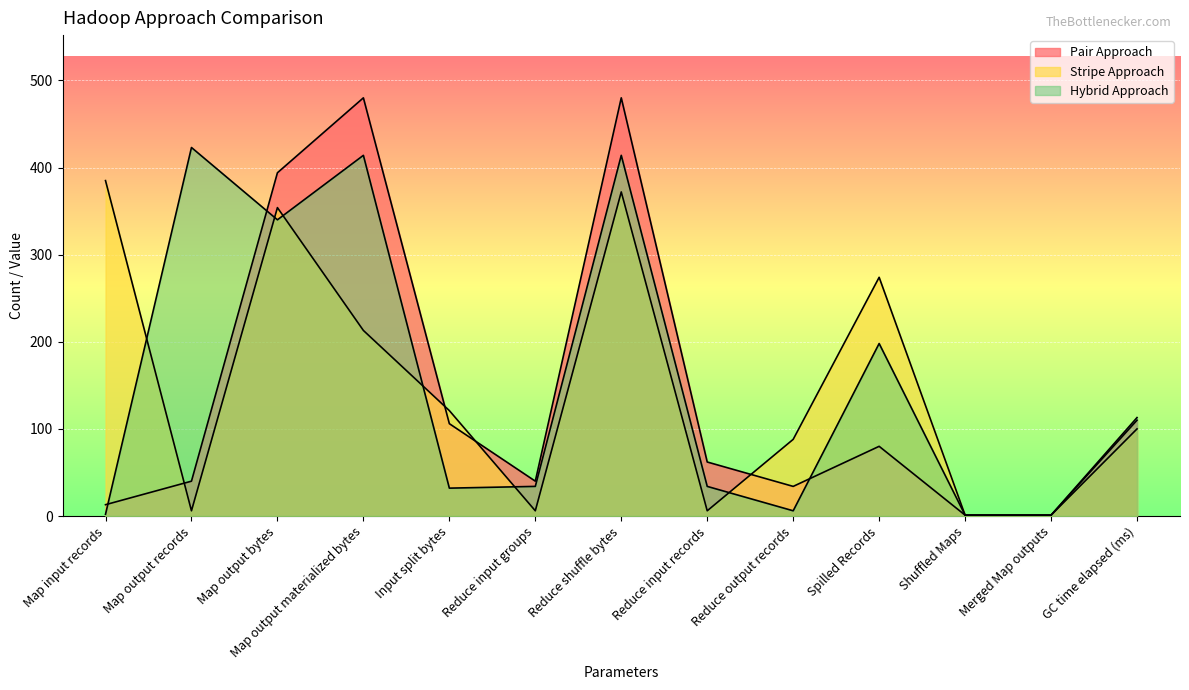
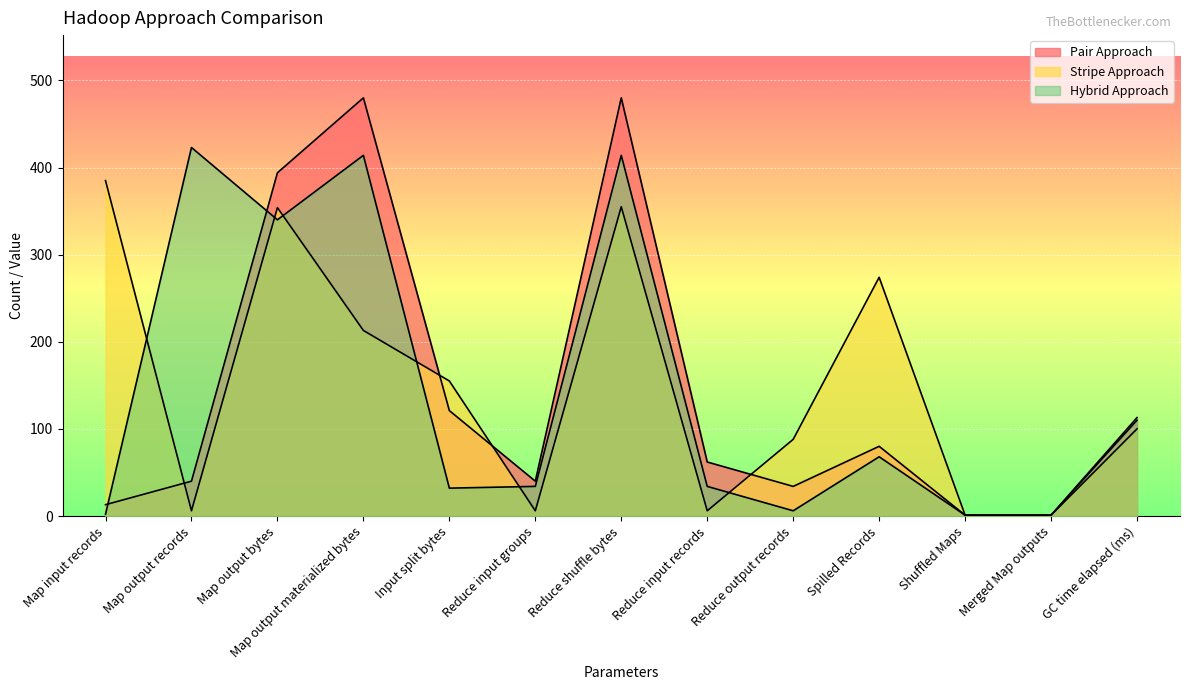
Pair Approach, Input split bytes: 110 -> 120
Stripe Approach, Input split bytes: 120 -> 160
Stripe Approach, Reduce shuffle bytes: 370 -> 360
Hybrid Approach, Spilled Records: 200 -> 70
